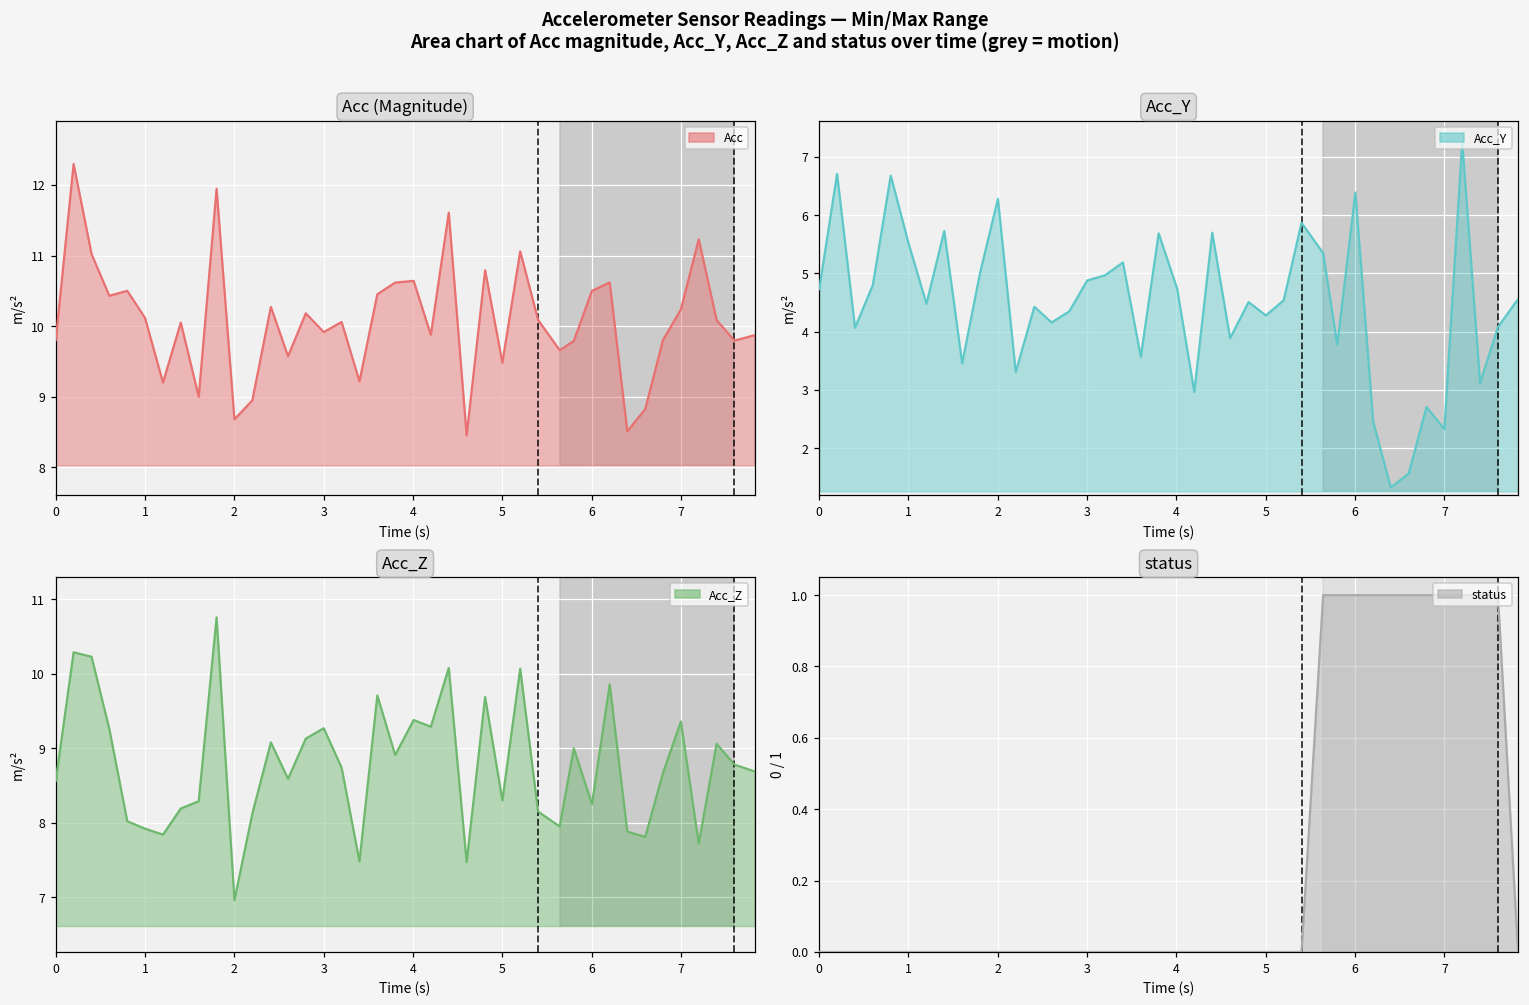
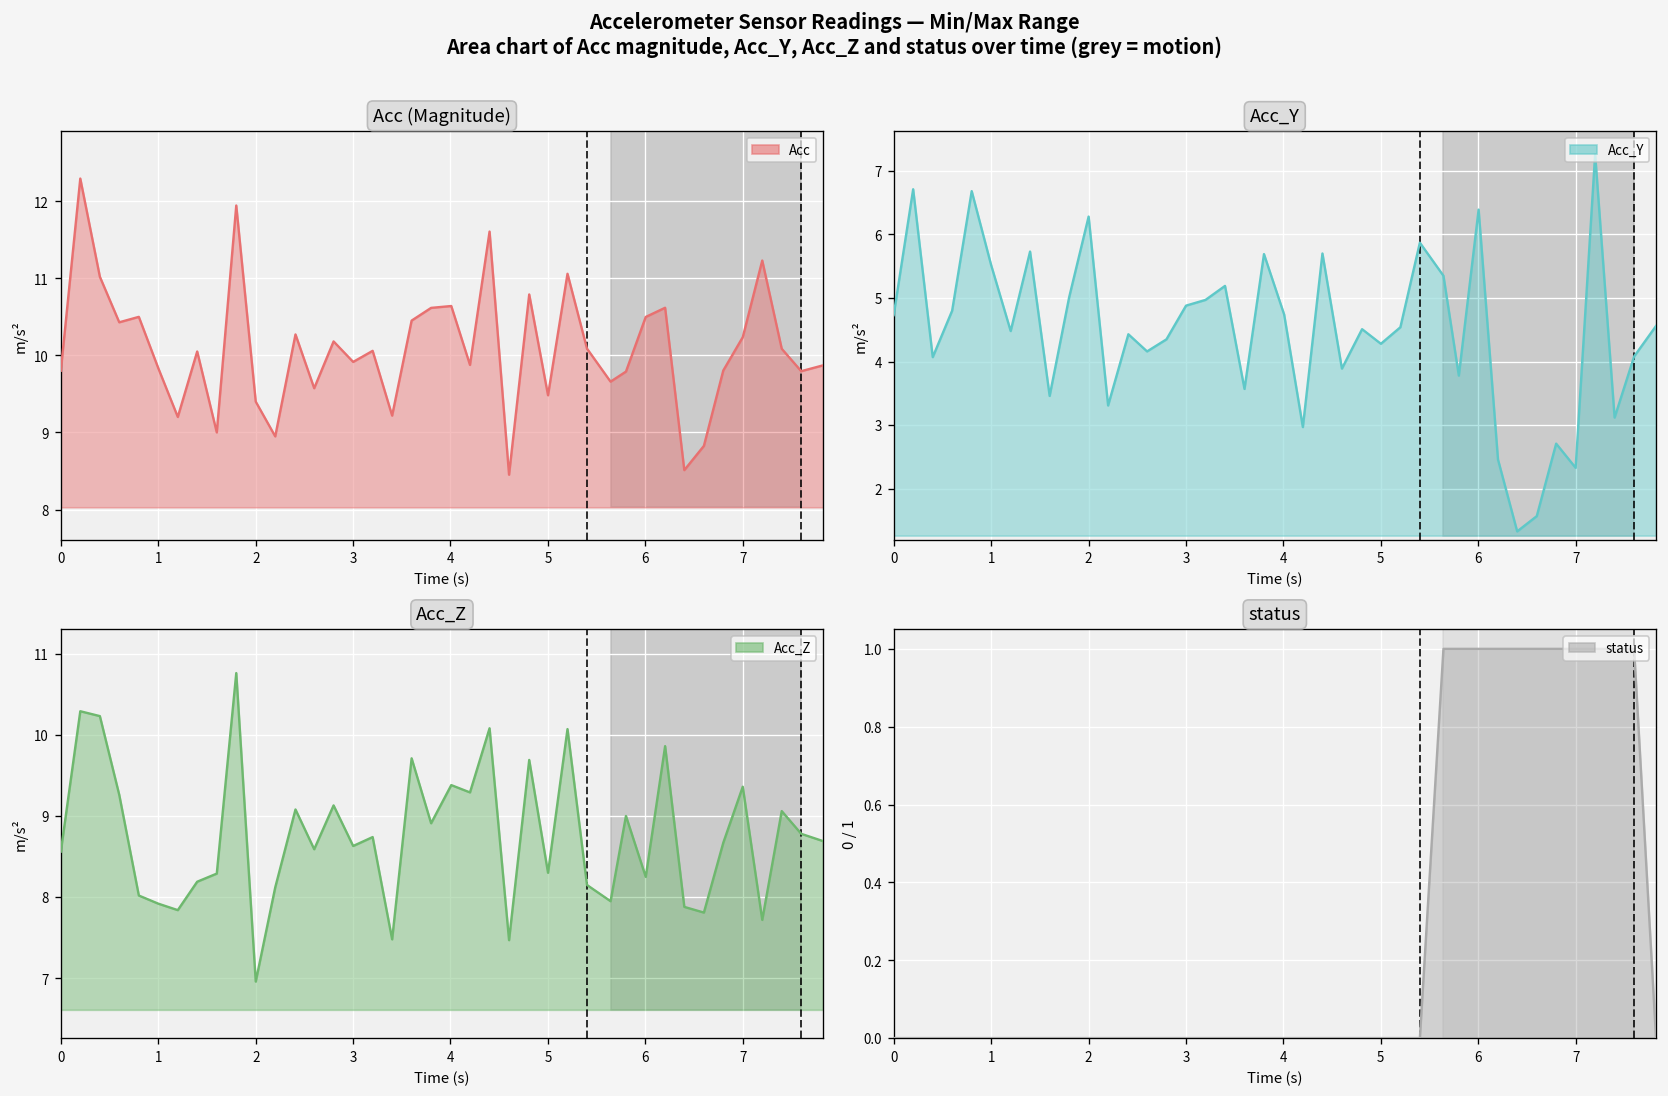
Acc (Magnitude), Acc, 1: 10.1 -> 9.8
Acc (Magnitude), Acc, 2: 8.7 -> 9.4
Acc_Z, Acc_Z, 3: 9.3 -> 8.6
